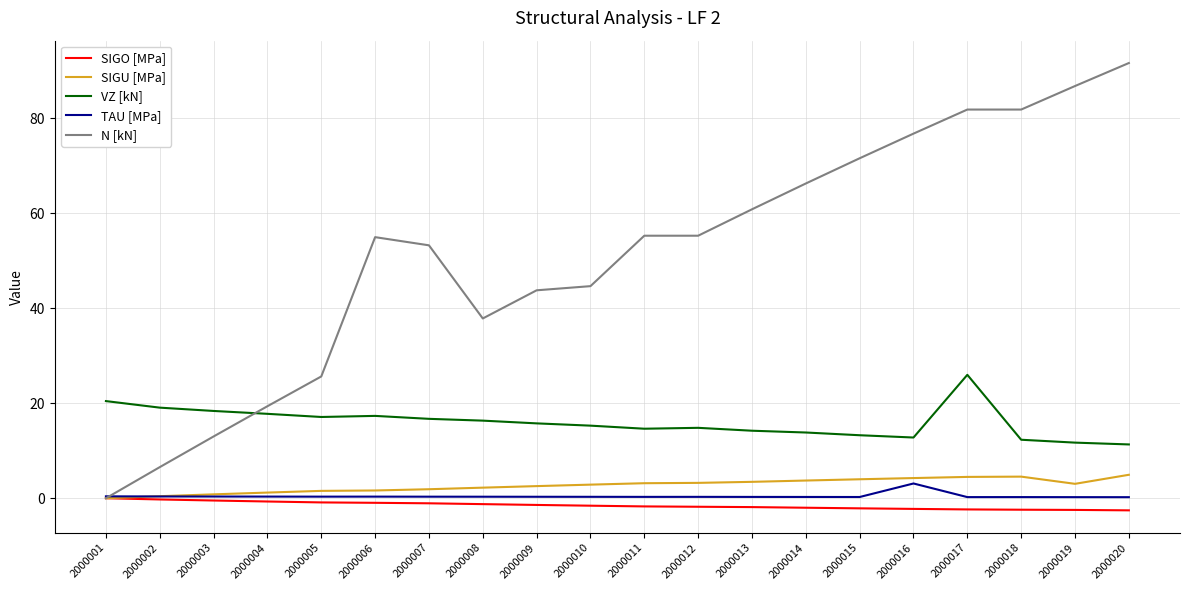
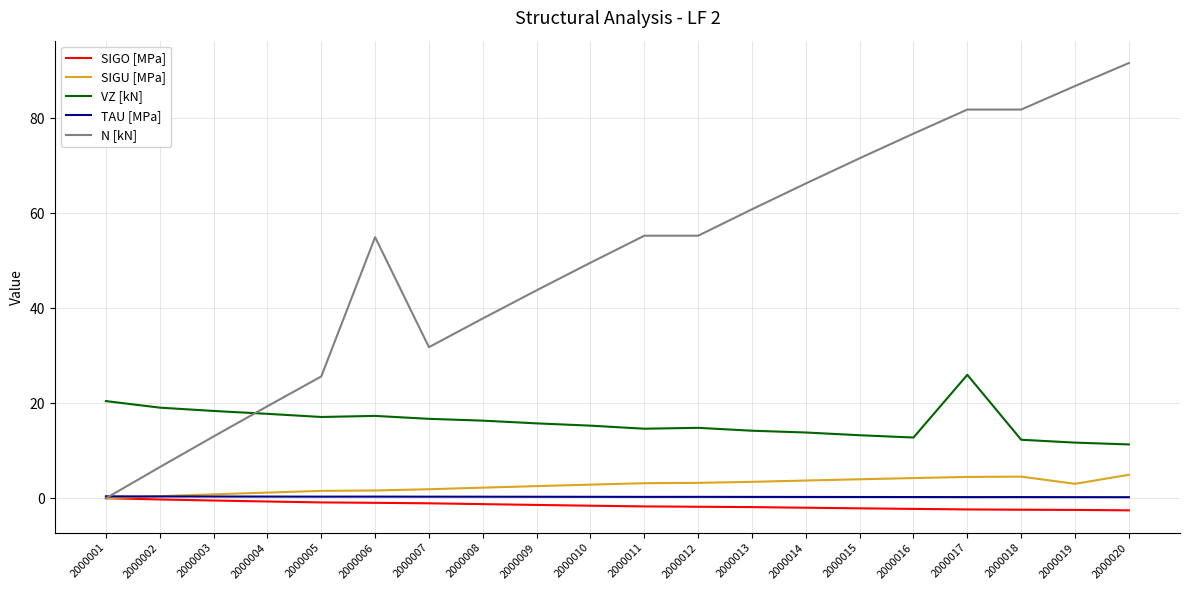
N [kN], 2000007: 53 -> 32
N [kN], 2000010: 45 -> 50
TAU [MPa], 2000016: 3 -> 0
